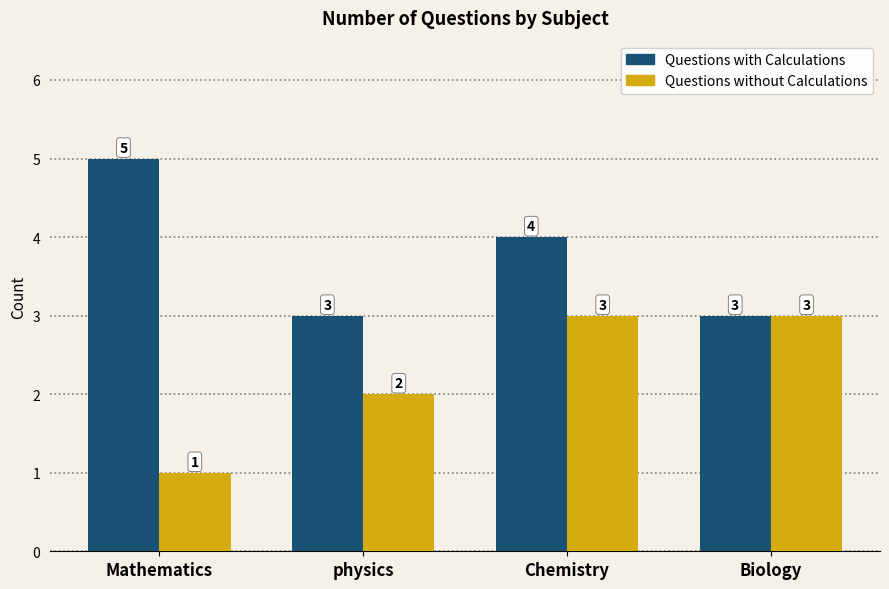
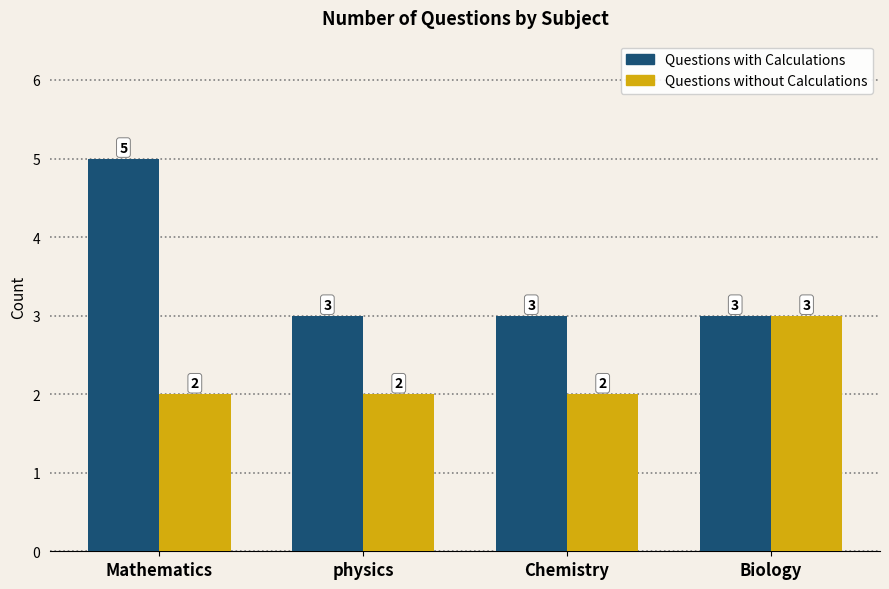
Questions without Calculations, Mathematics: 1 -> 2
Questions with Calculations, Chemistry: 4 -> 3
Questions without Calculations, Chemistry: 3 -> 2
